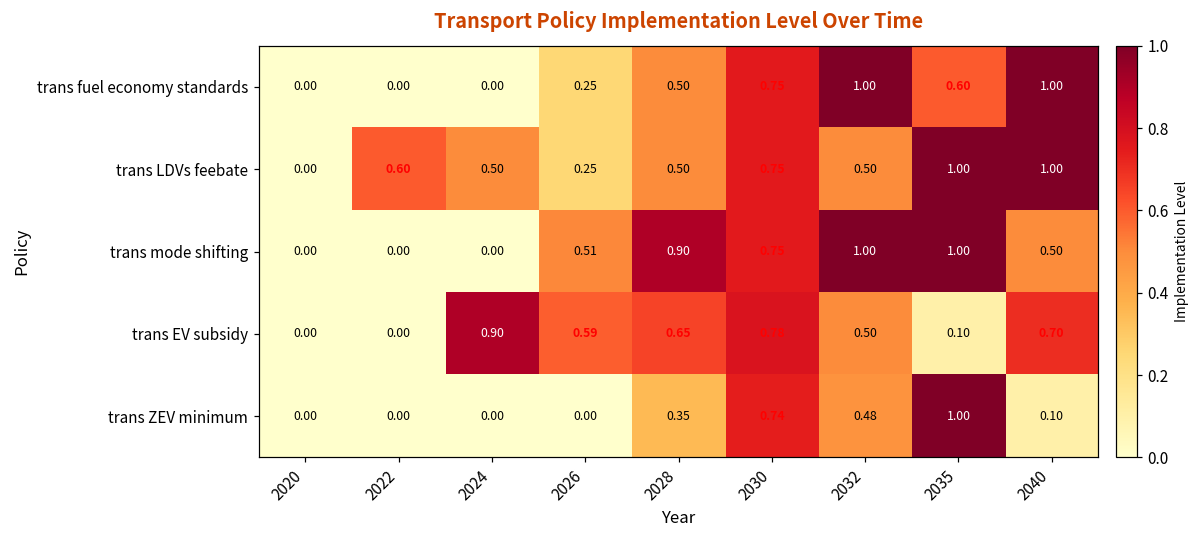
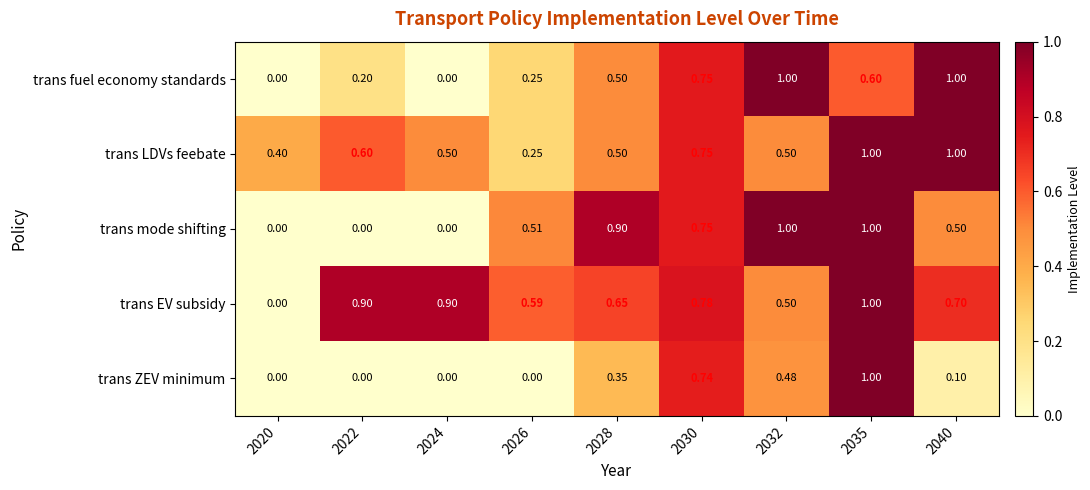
trans fuel economy standards, 2022: 0.00 -> 0.20
trans LDVs feebate, 2020: 0.00 -> 0.40
trans EV subsidy, 2022: 0.00 -> 0.90
trans EV subsidy, 2035: 0.10 -> 1.00
